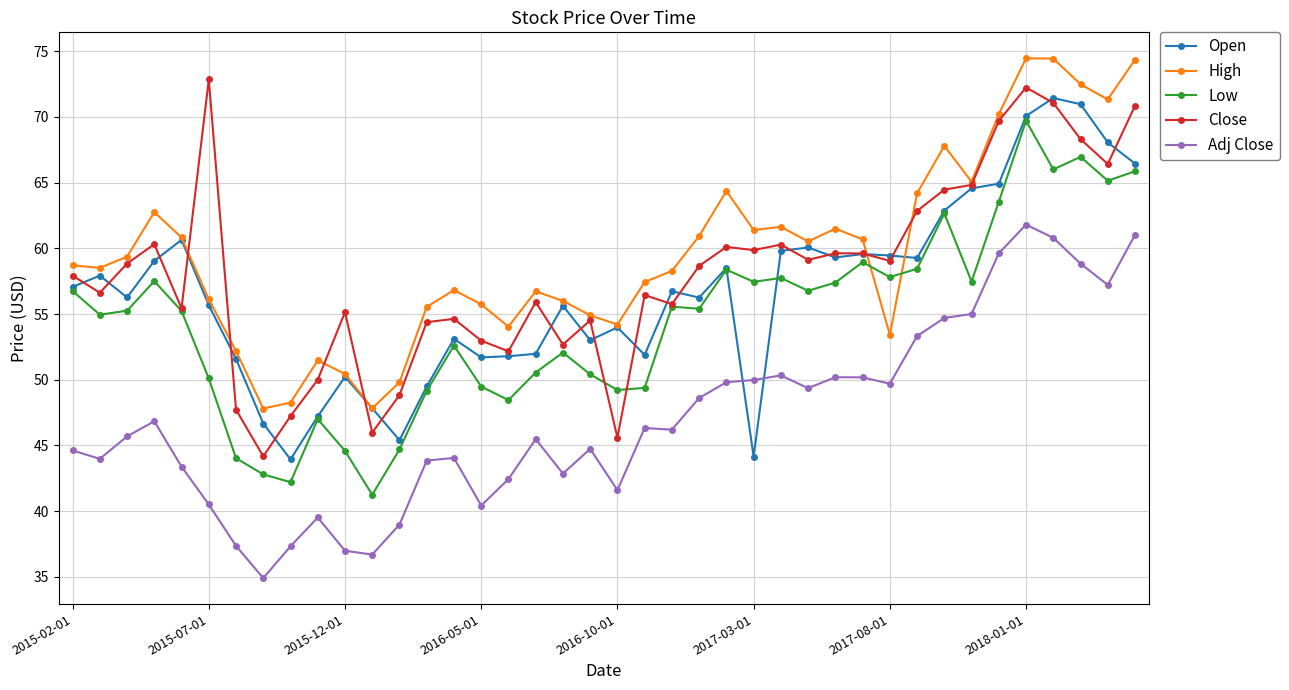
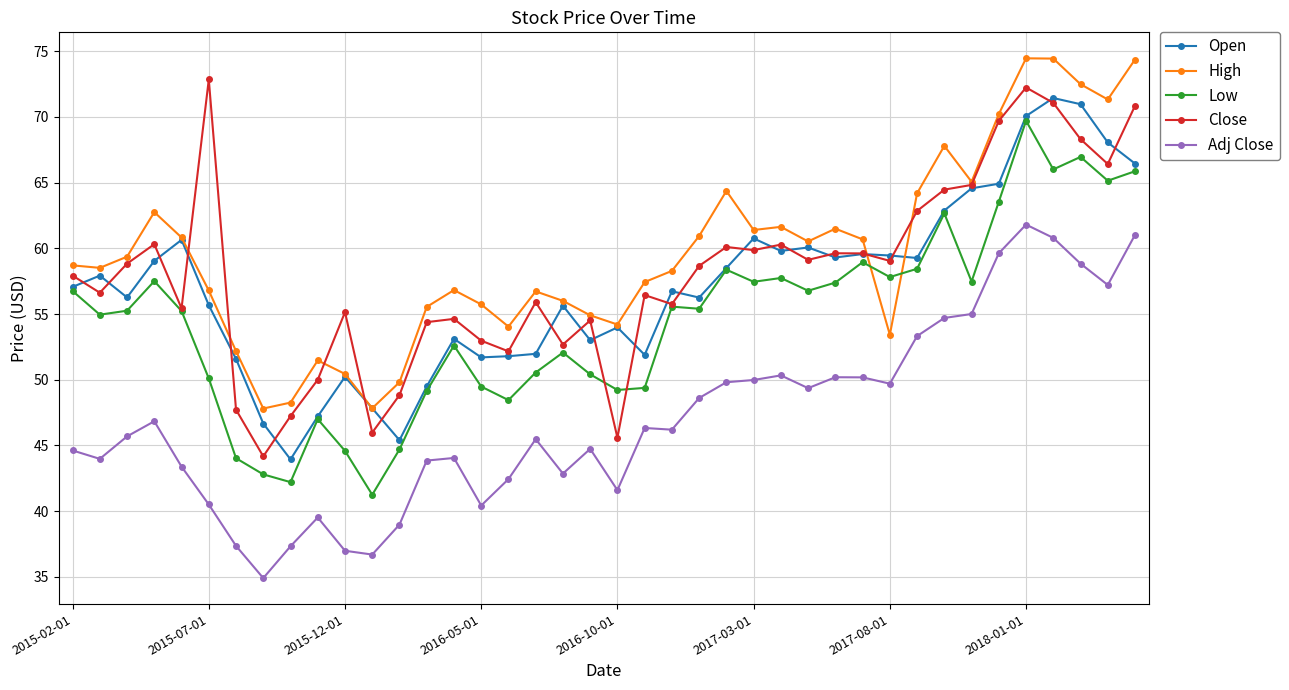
High, 2015-07-01: 56.1 -> 56.8
Open, 2017-03-01: 44.2 -> 60.8
